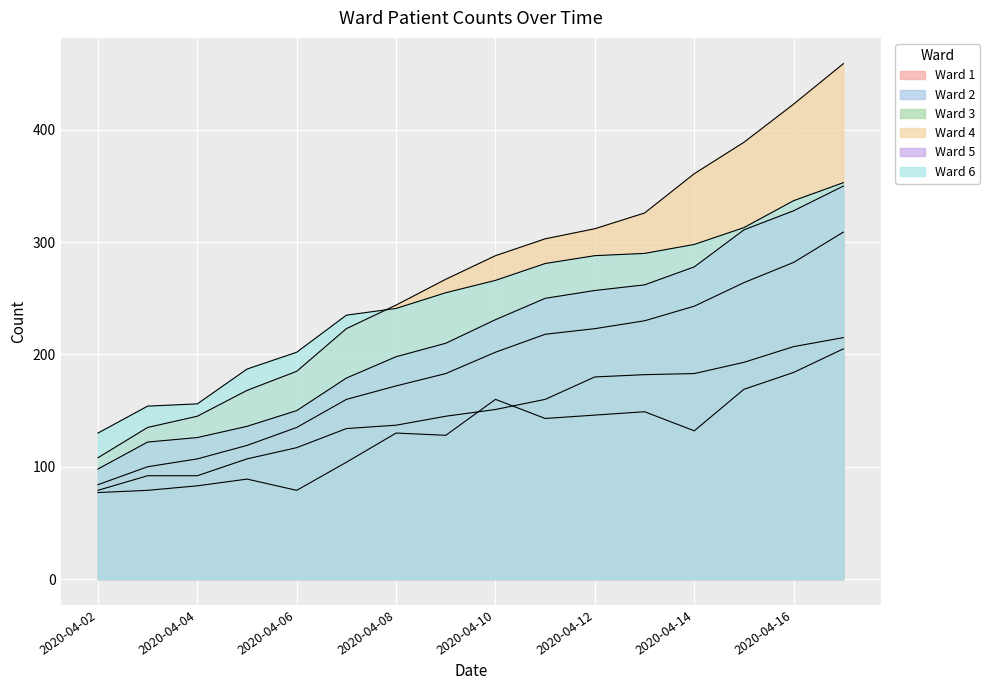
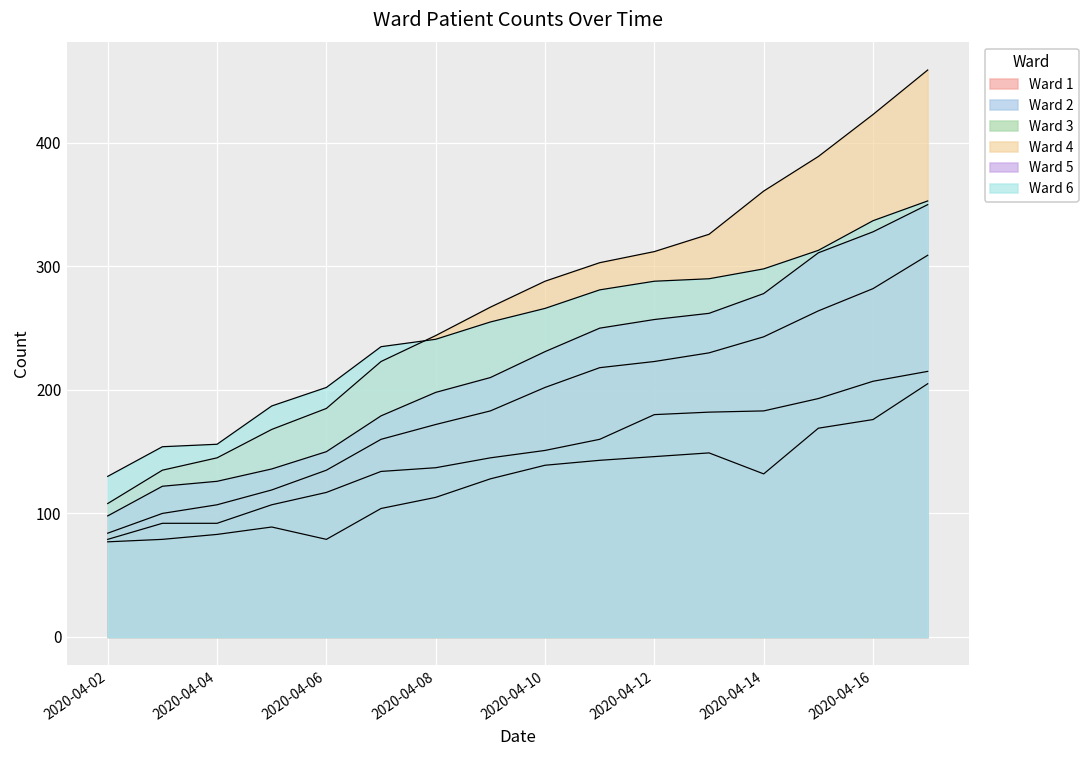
Ward 3, 2020-04-08: 130 -> 113
Ward 3, 2020-04-10: 160 -> 139
Ward 3, 2020-04-16: 184 -> 176
